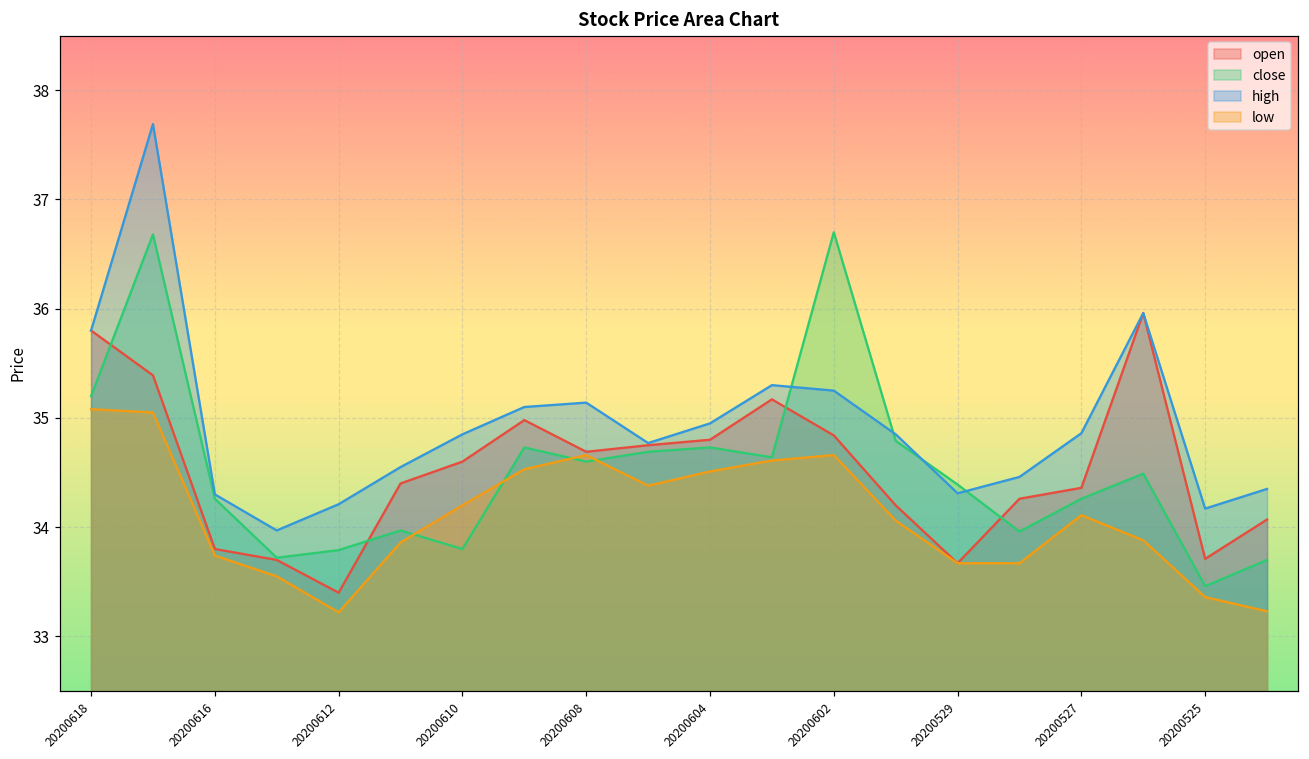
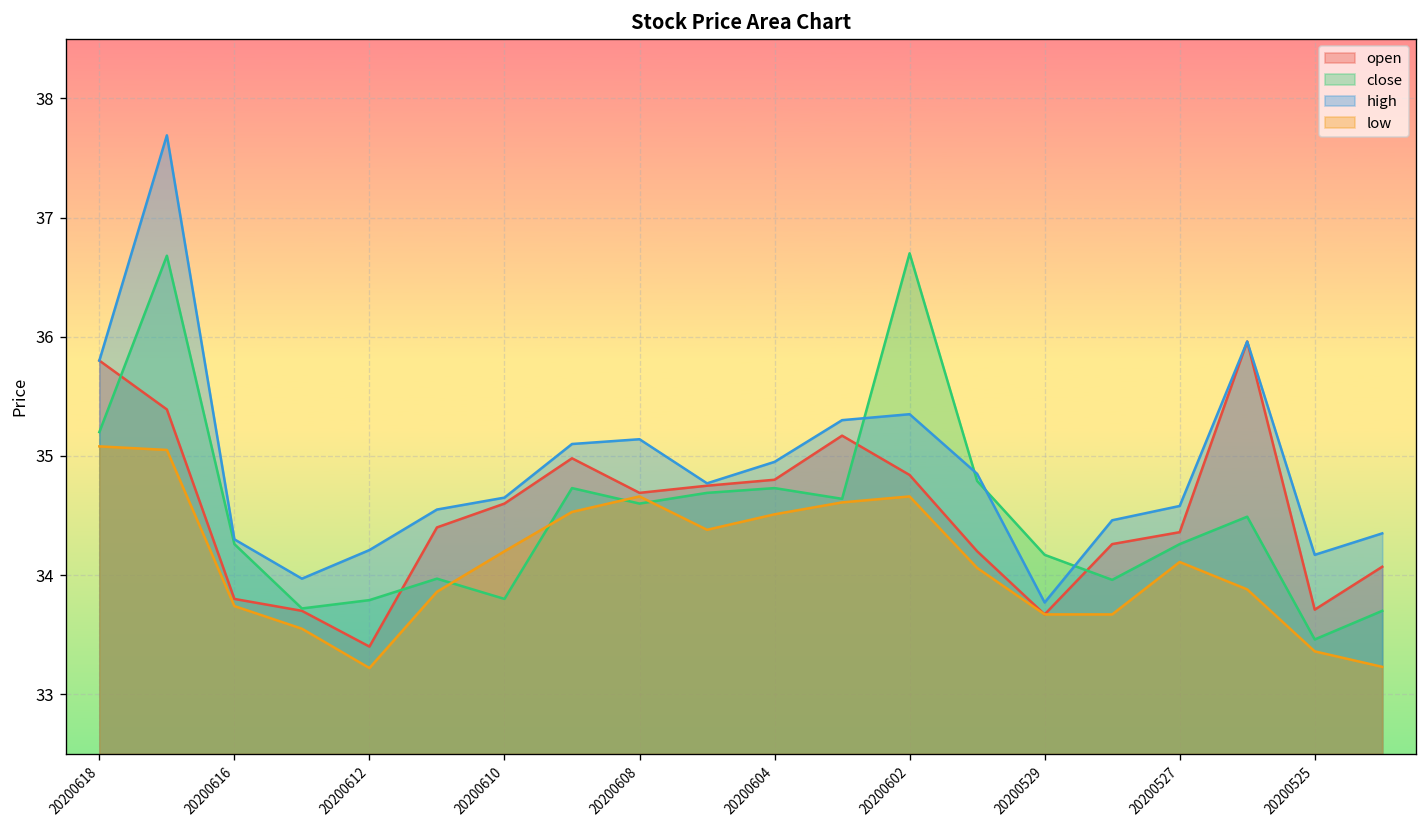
high, 20200610: 34.9 -> 34.7
high, 20200602: 35.3 -> 35.4
close, 20200529: 34.4 -> 34.2
high, 20200529: 34.3 -> 33.8
high, 20200527: 34.9 -> 34.6
